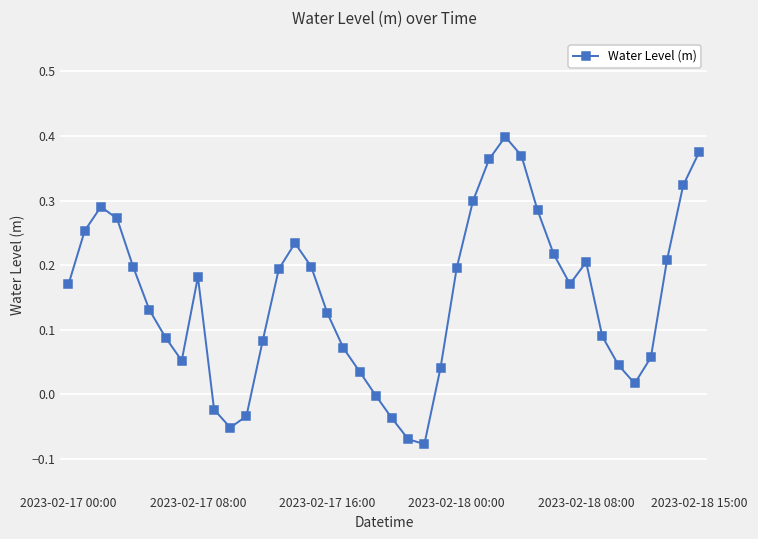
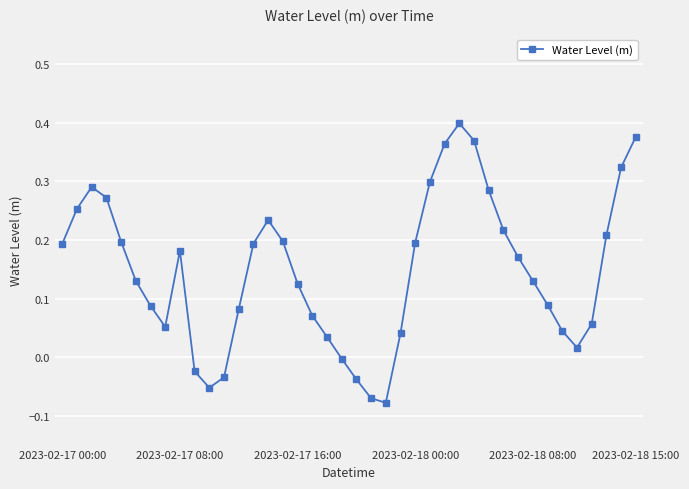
2023-02-17 00:00: 0.17 -> 0.19
2023-02-18 08:00: 0.20 -> 0.13
